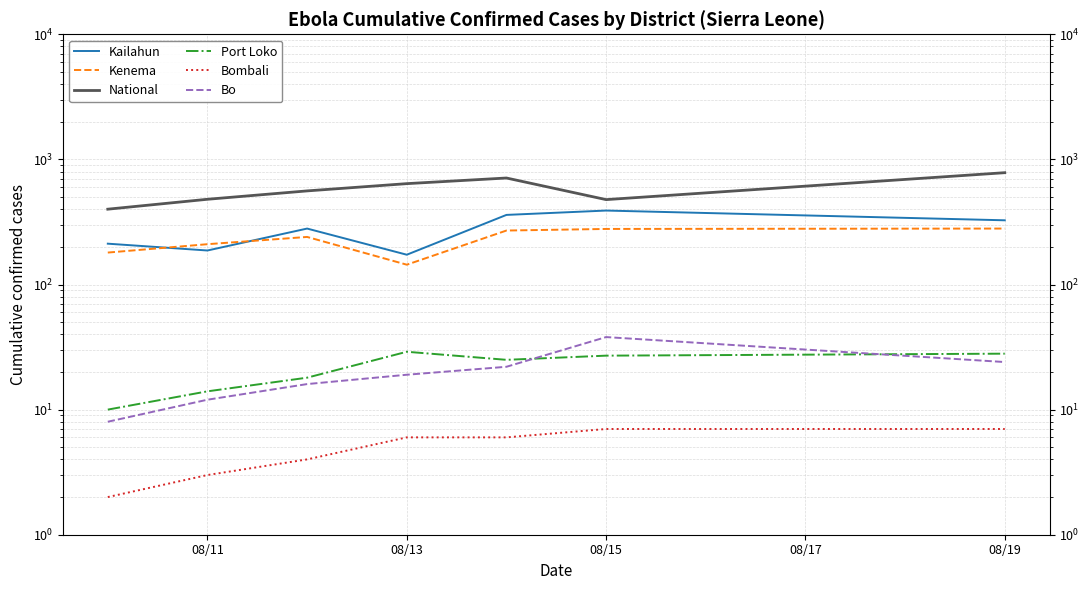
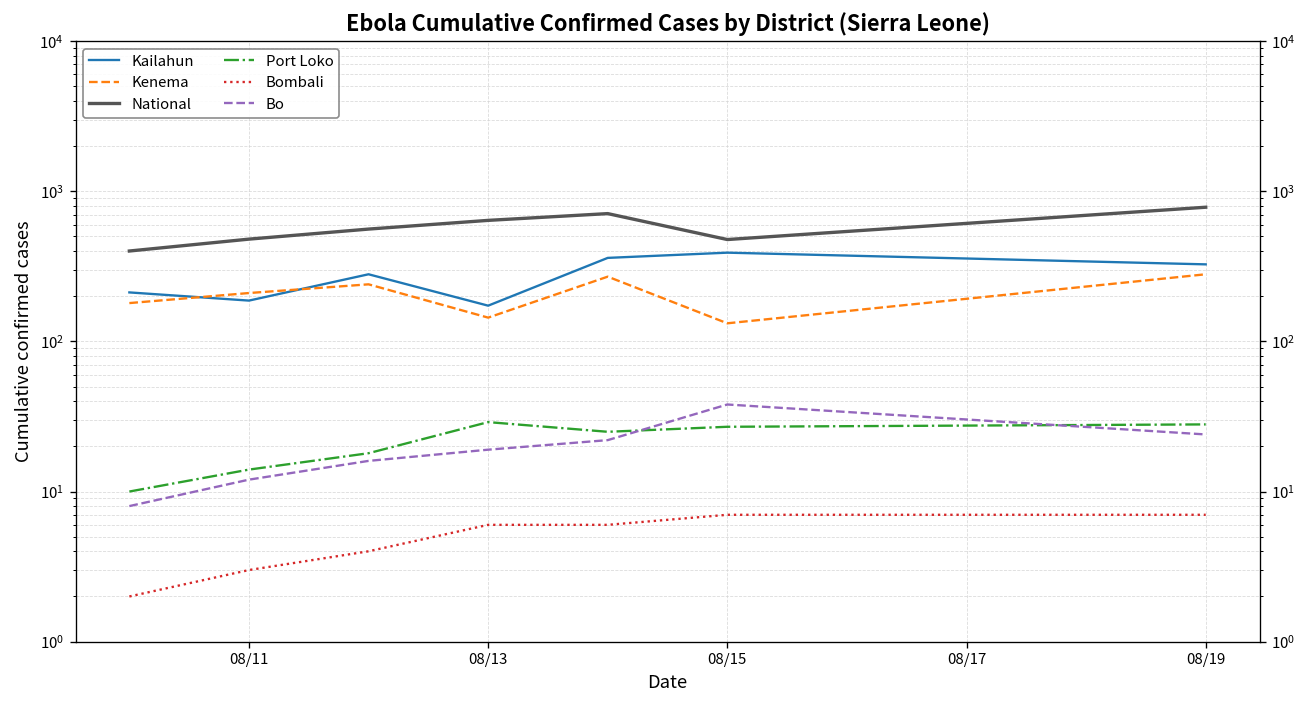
Kenema, 08/15: 280 -> 130
